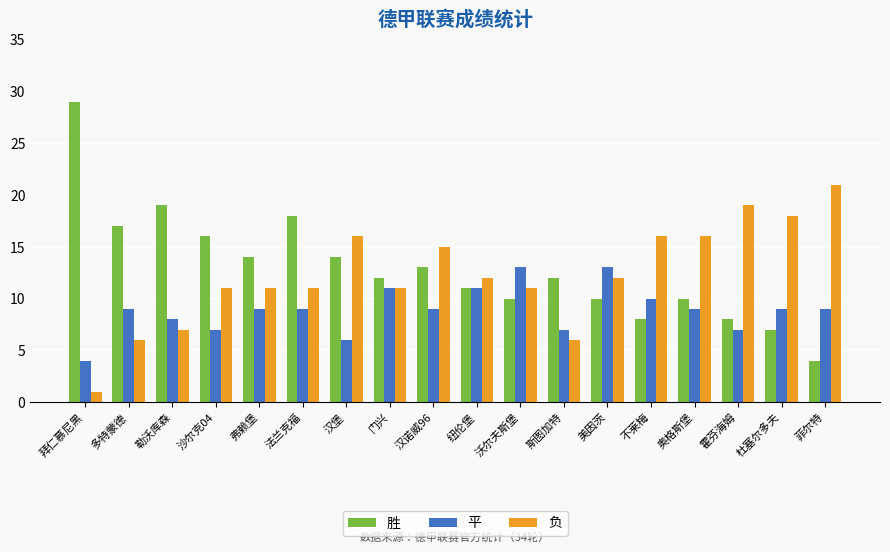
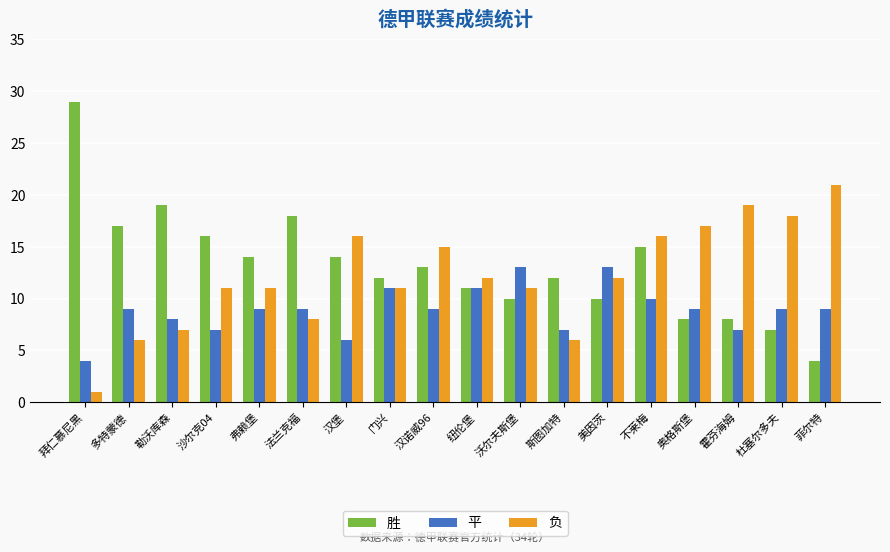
负, 法兰克福: 11 -> 8
胜, 不莱梅: 8 -> 15
胜, 奥格斯堡: 10 -> 8
负, 奥格斯堡: 16 -> 17
